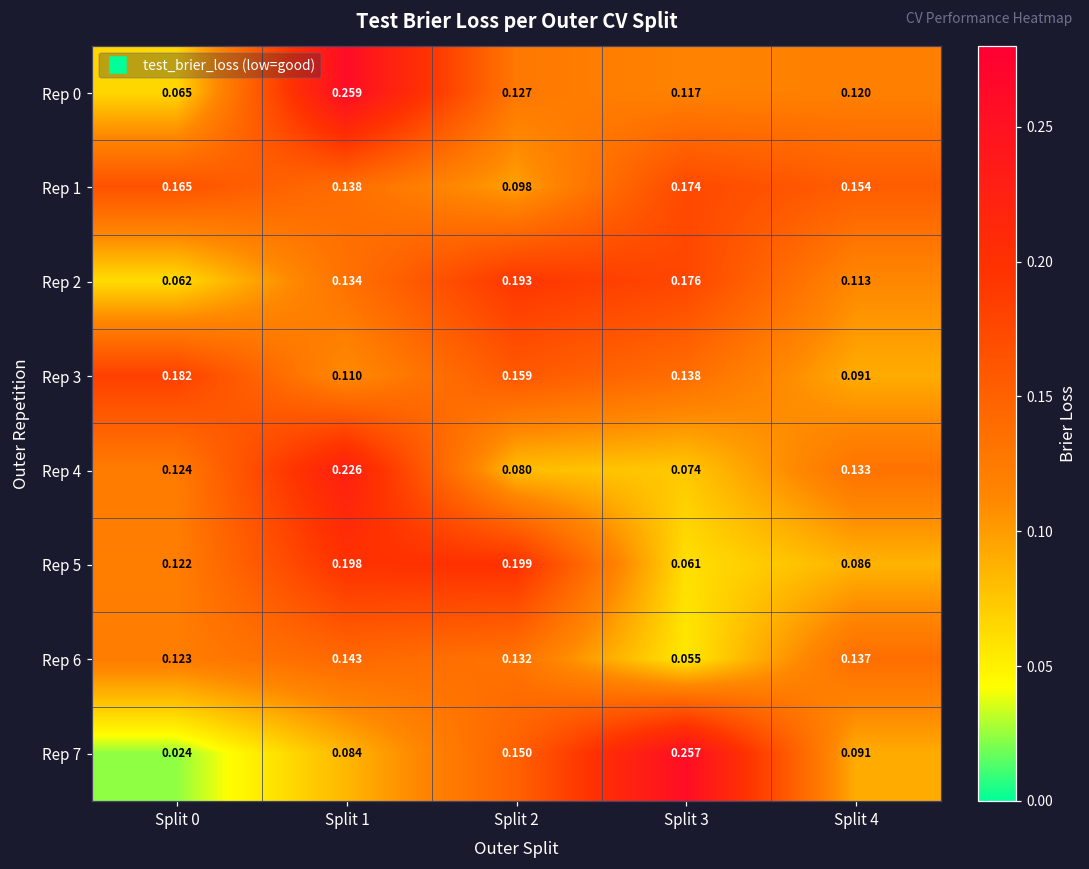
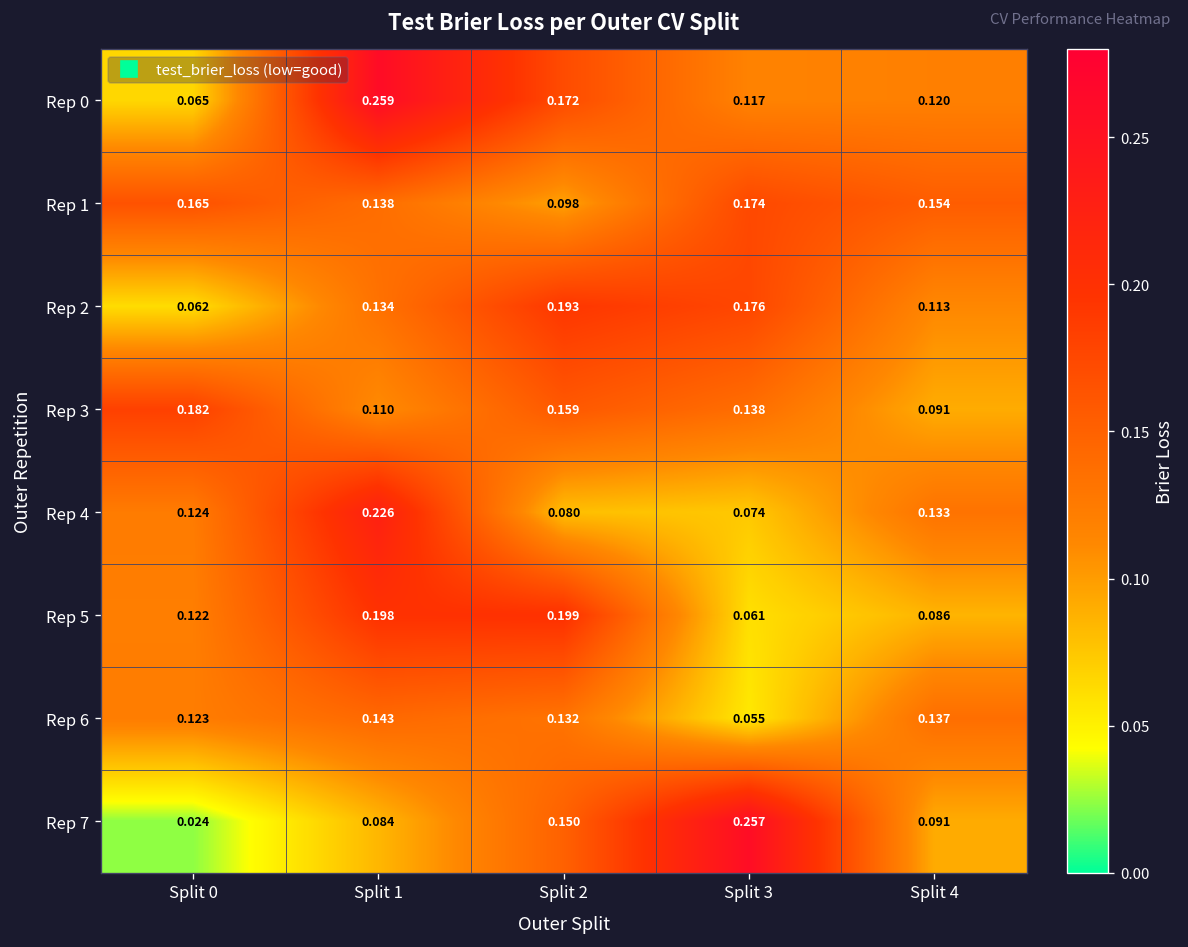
Rep 0, Split 2: 0.127 -> 0.172
